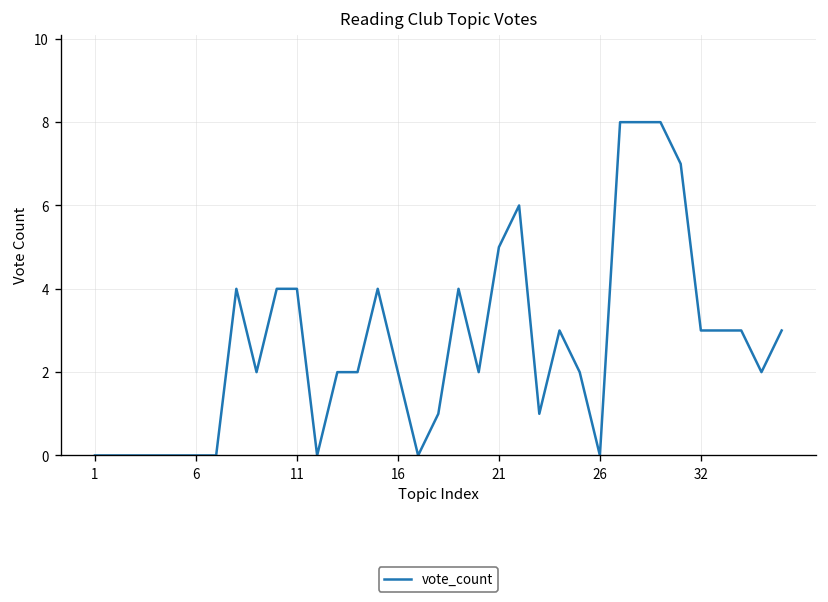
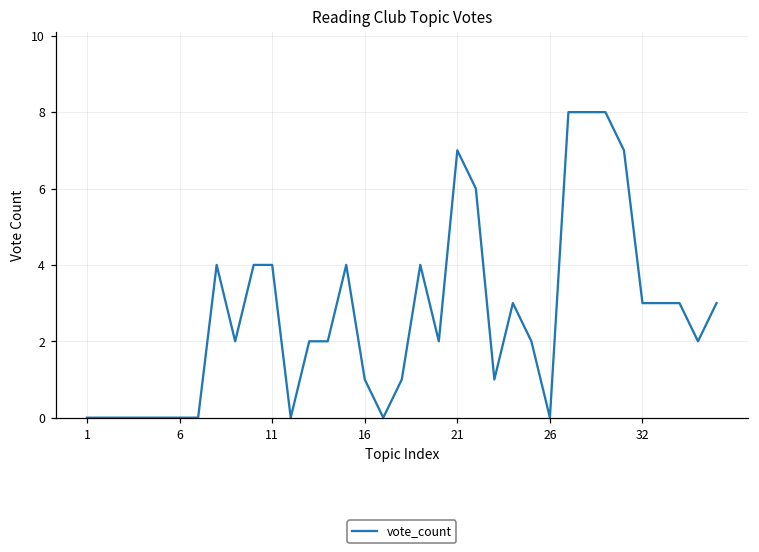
16: 2 -> 1
21: 5 -> 7
